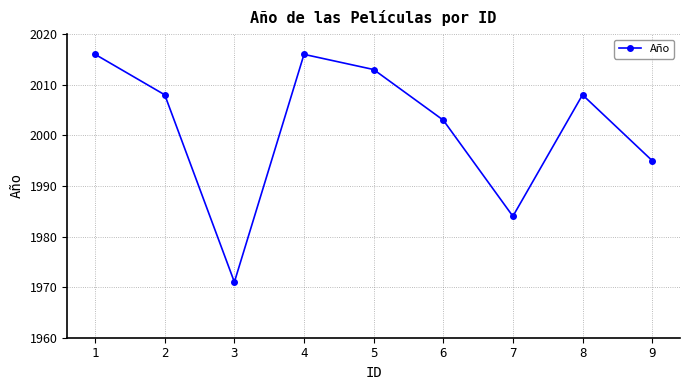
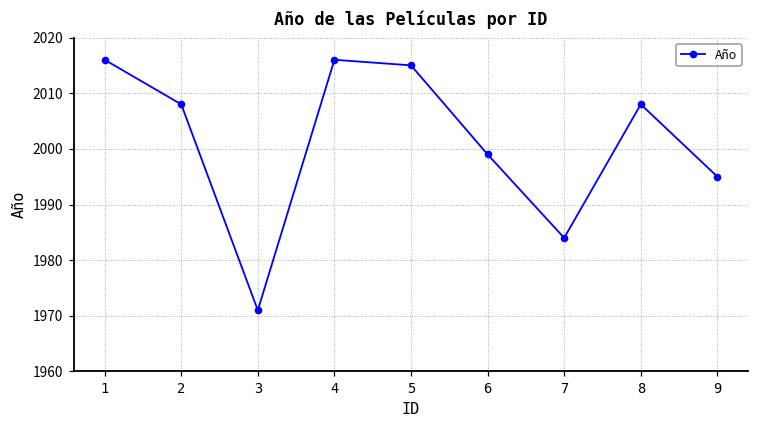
5: 2013 -> 2015
6: 2003 -> 1999
